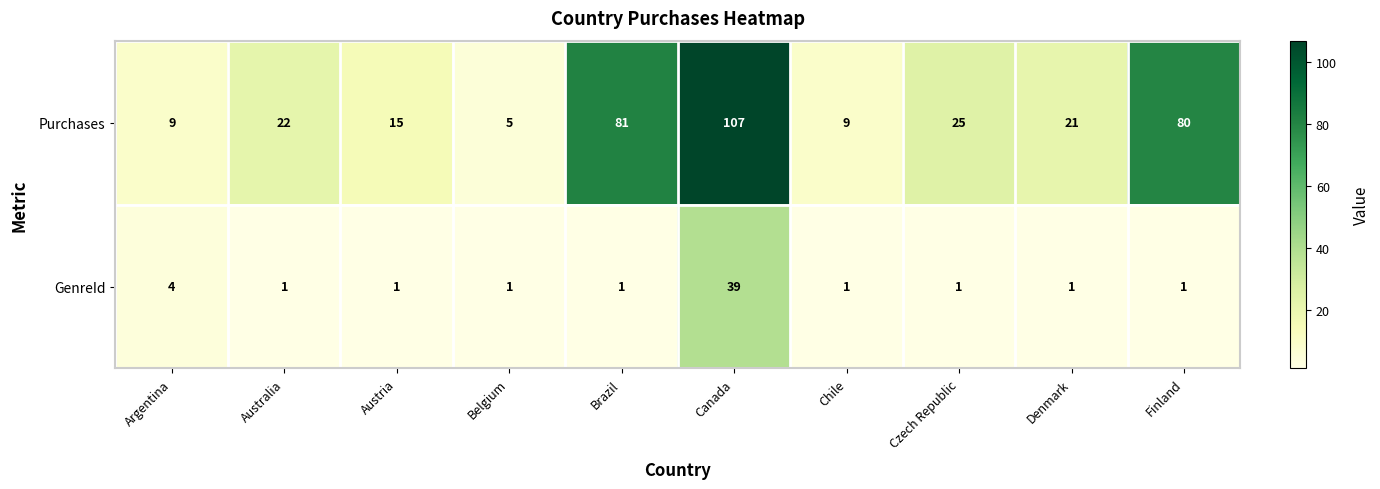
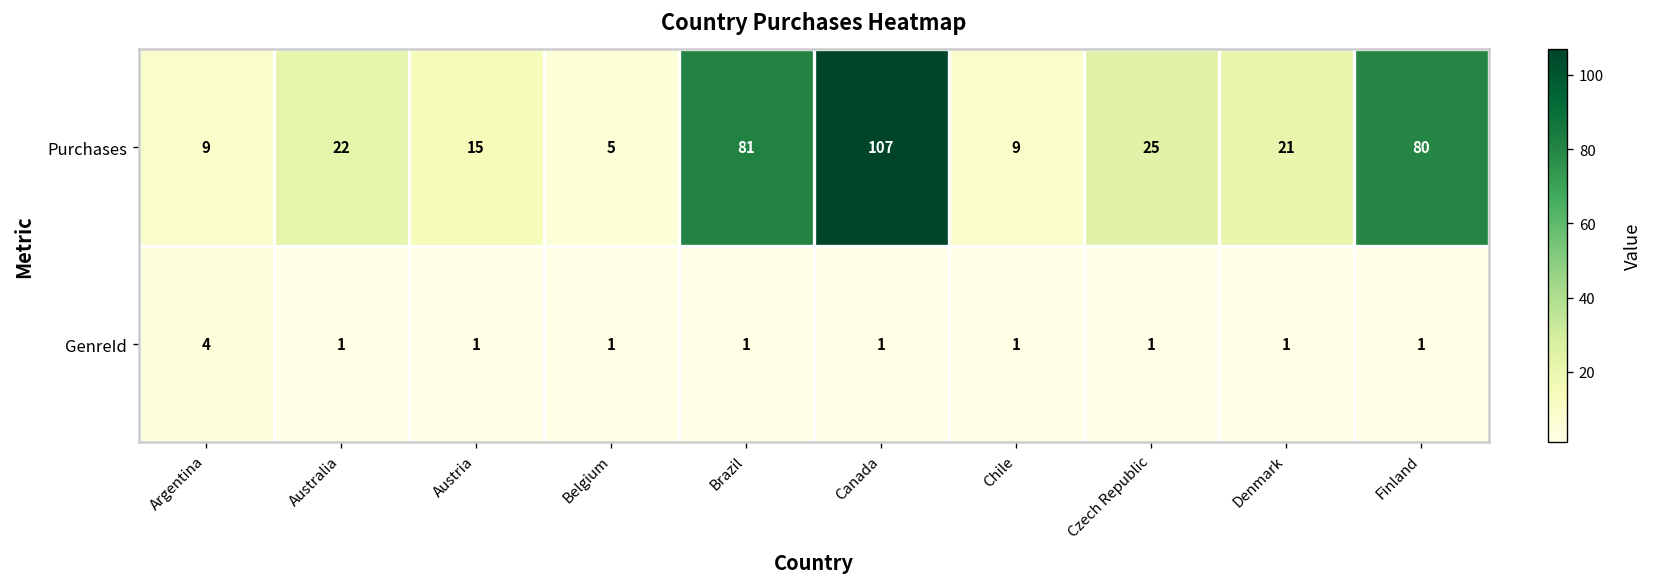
GenreId, Canada: 39 -> 1
